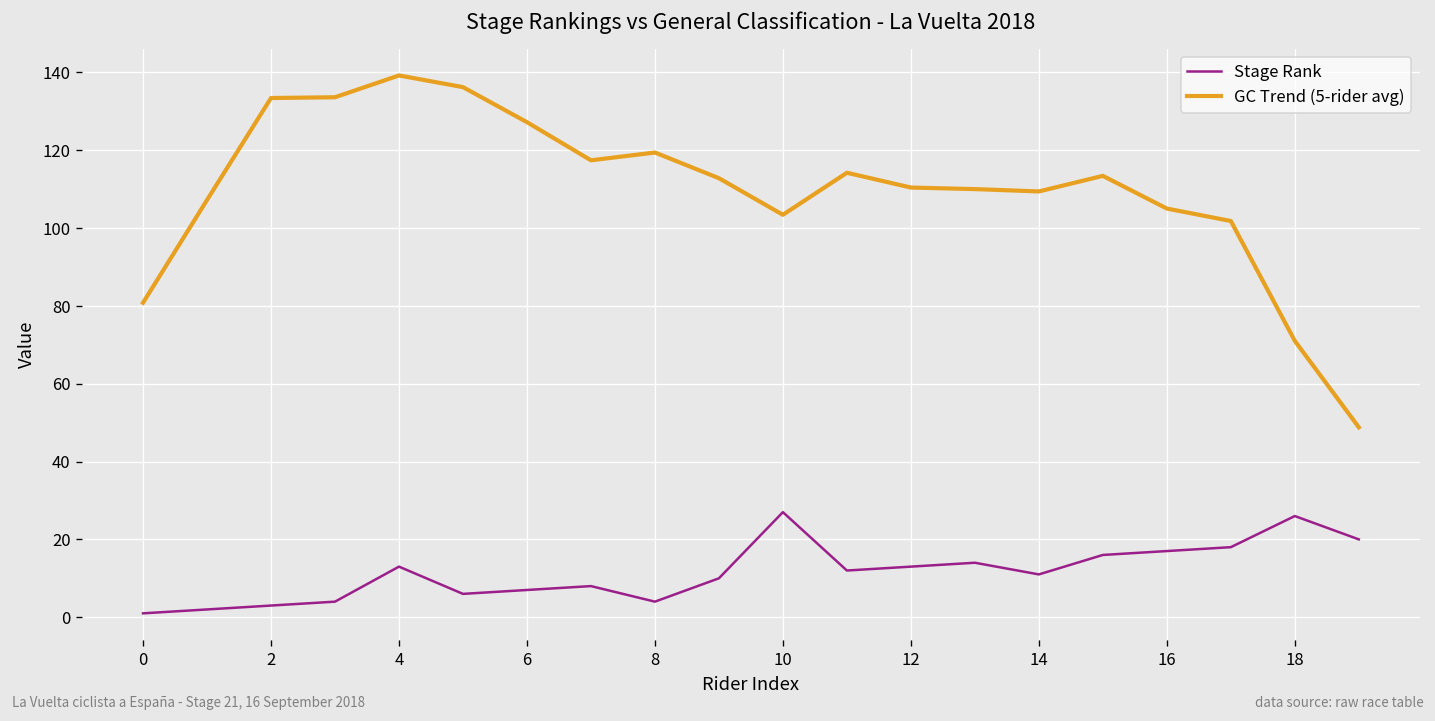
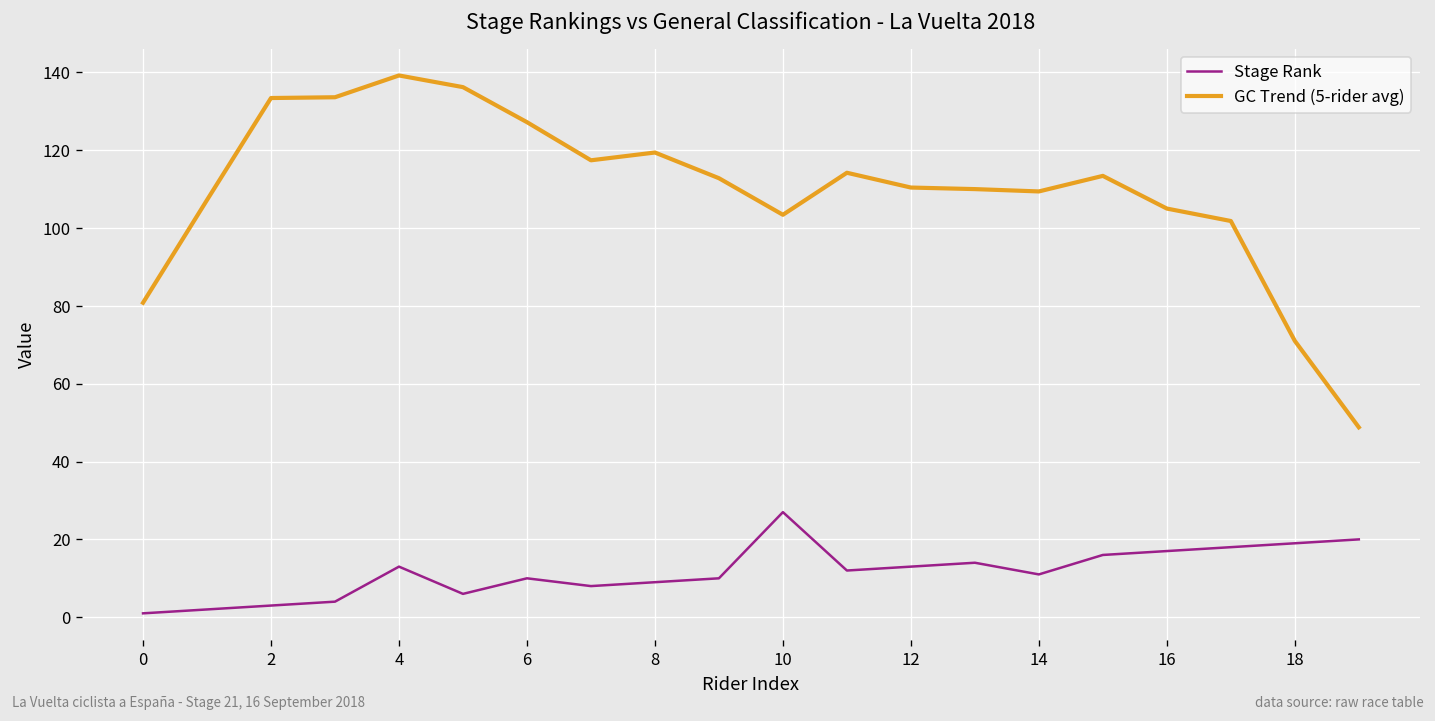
Stage Rank, 6: 7 -> 10
Stage Rank, 8: 4 -> 9
Stage Rank, 18: 26 -> 19
